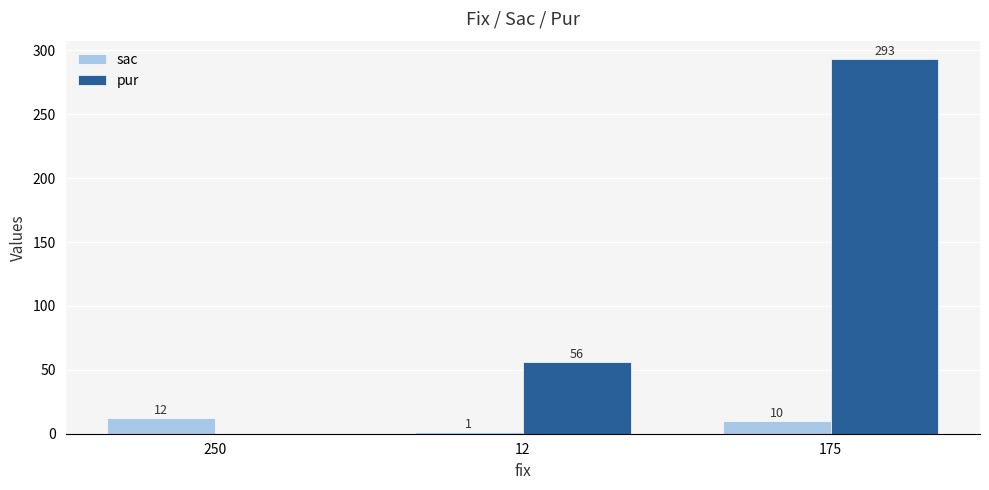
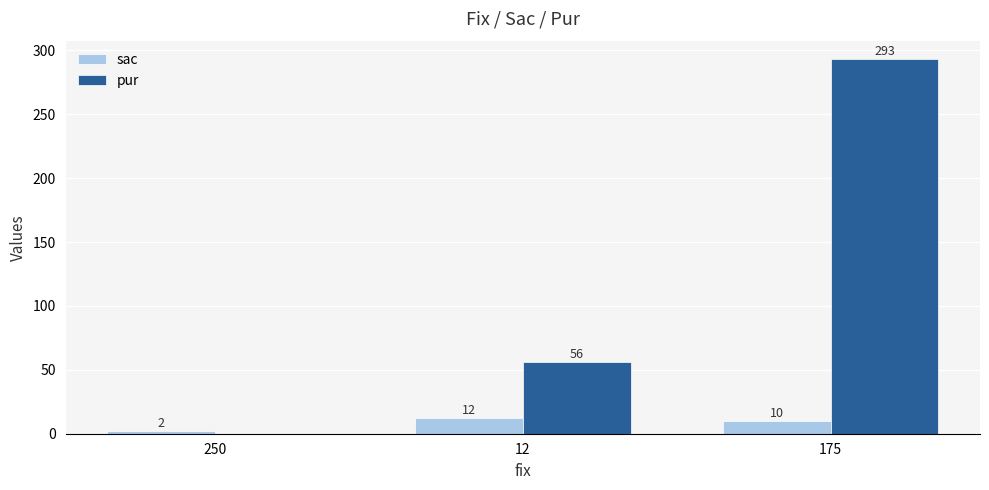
sac, 250: 12 -> 2
sac, 12: 1 -> 12
